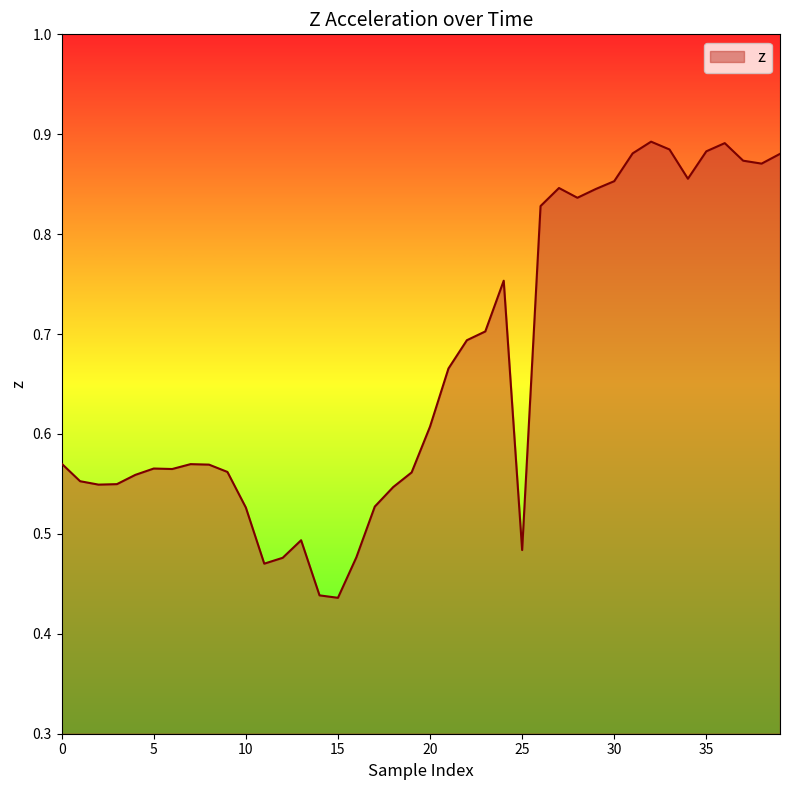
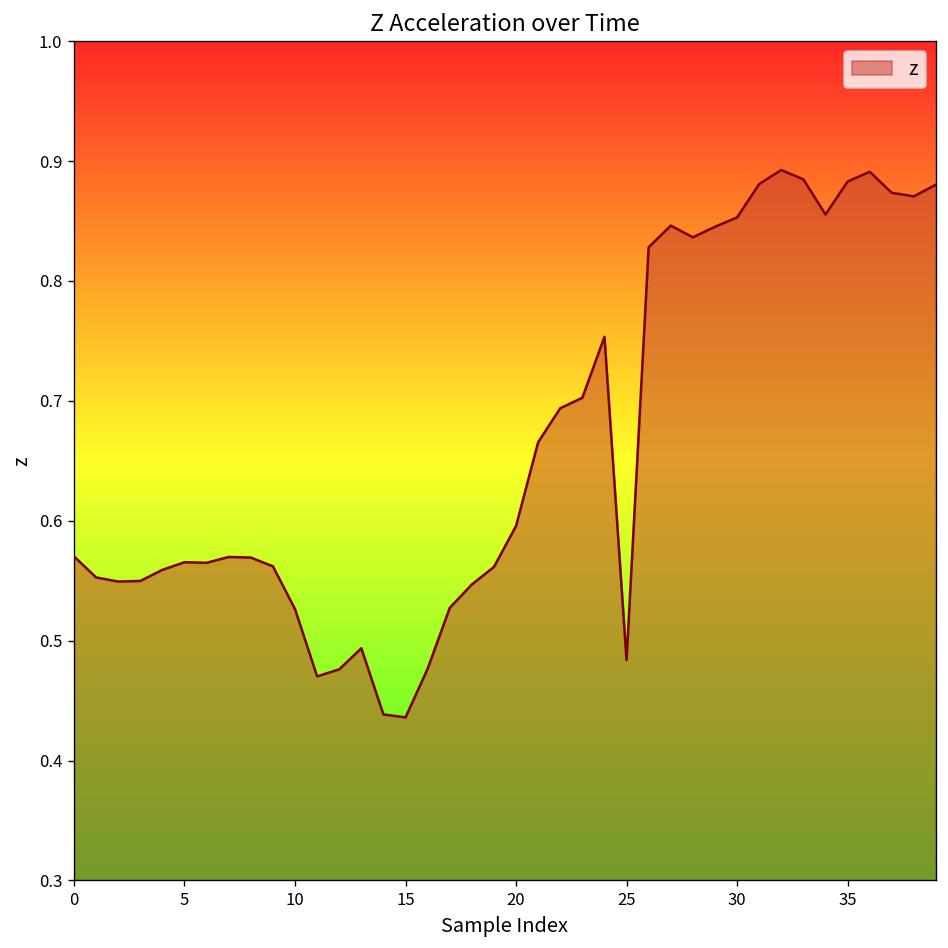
20: 0.61 -> 0.60
